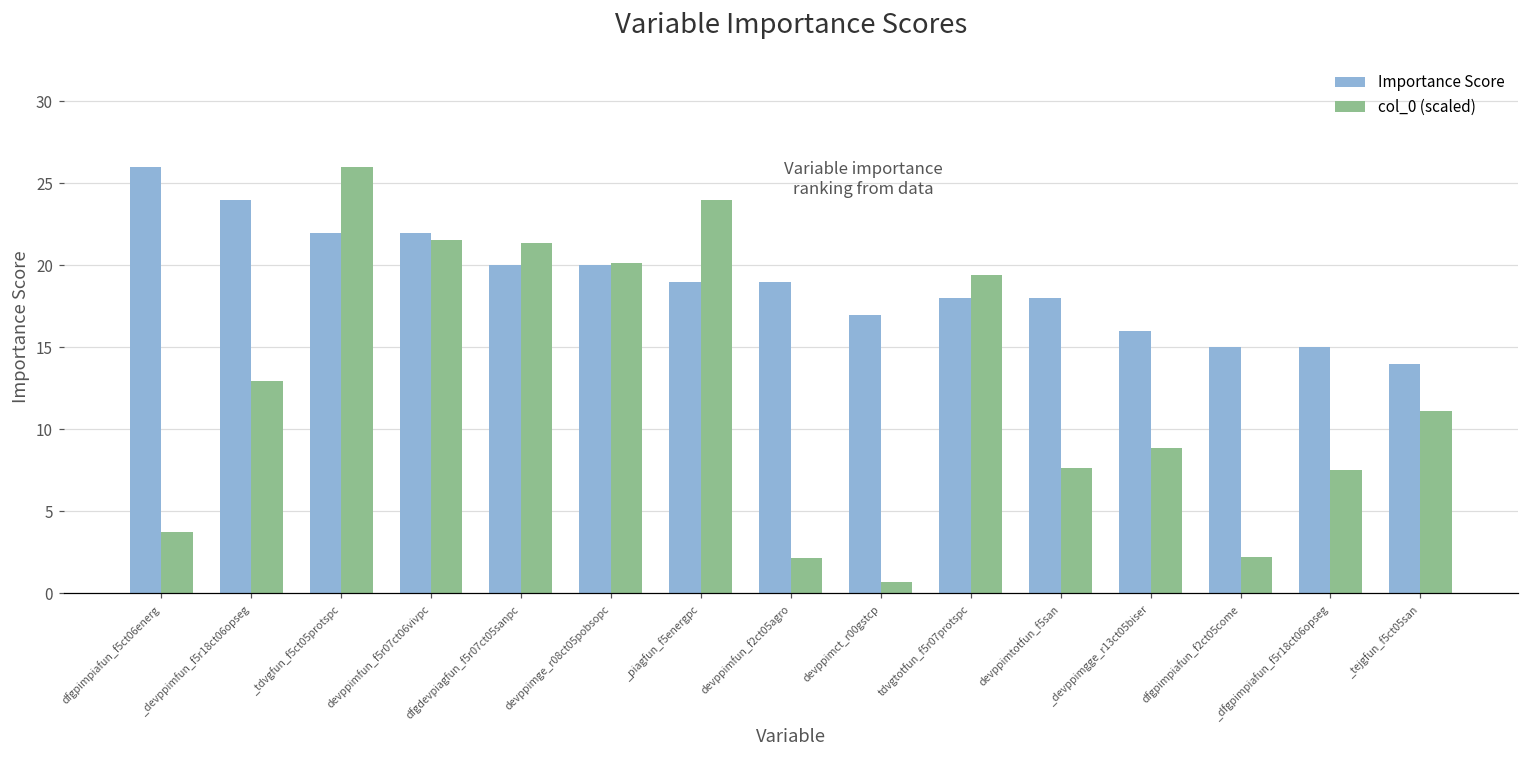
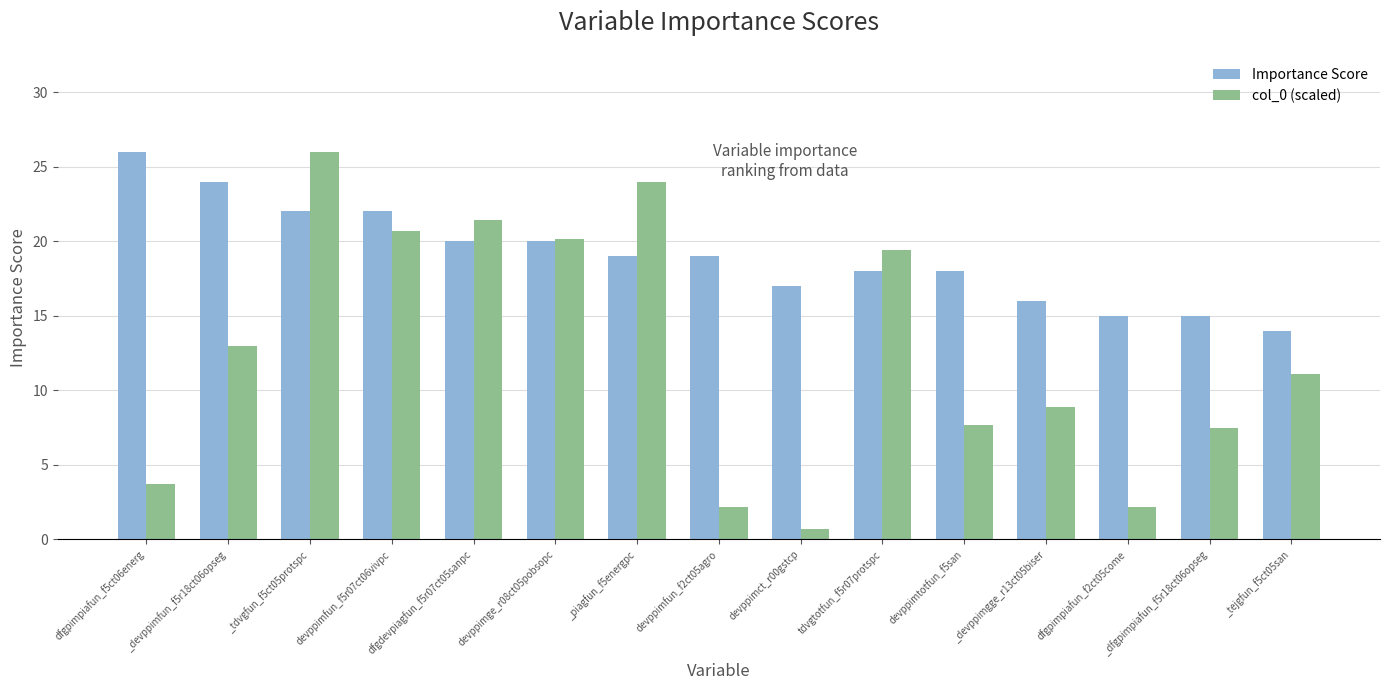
col_0 (scaled), devppimfun_f5r07ct06vivpc: 21.5 -> 20.7
